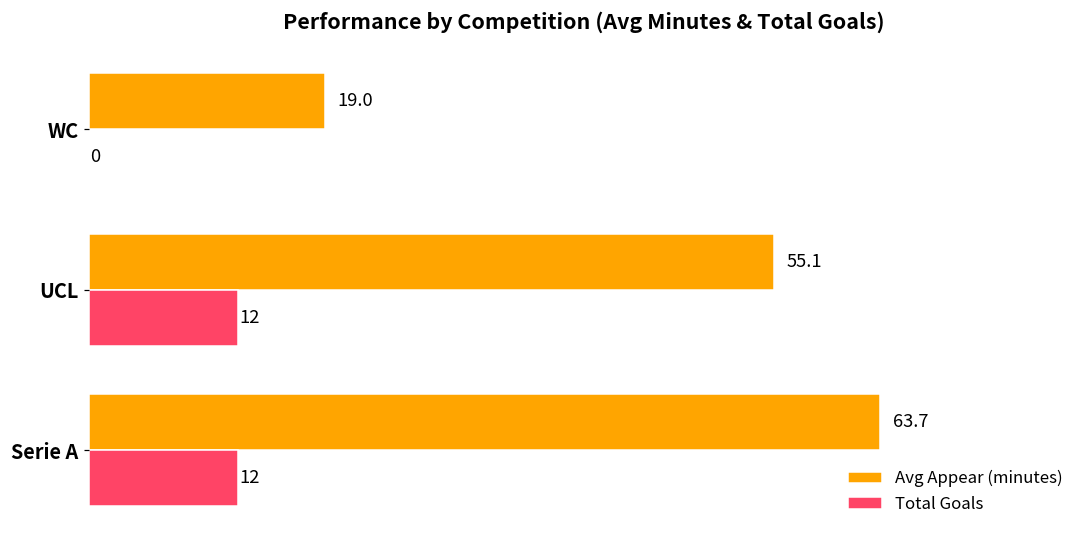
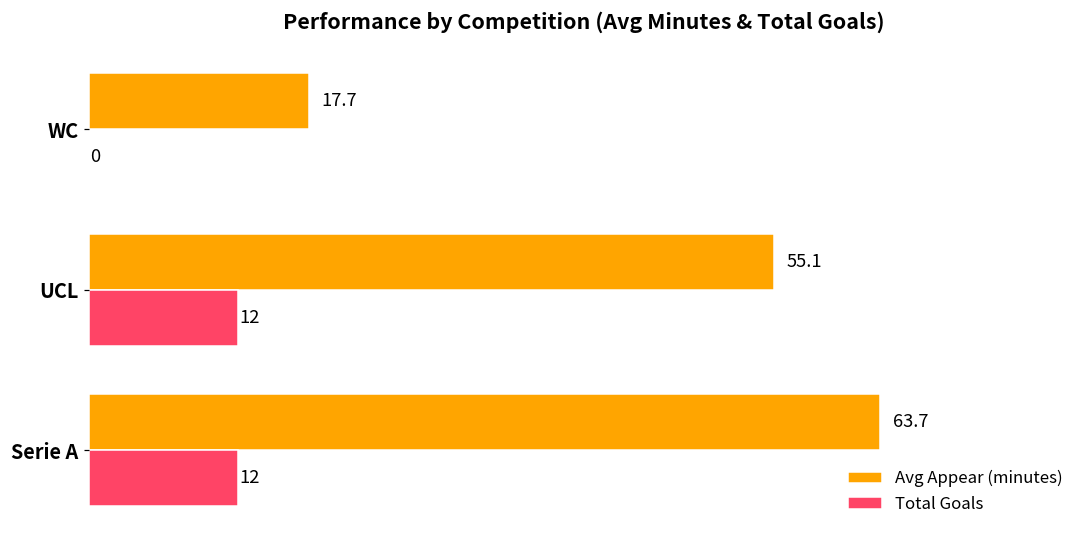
Avg Appear (minutes), WC: 19.0 -> 17.7
